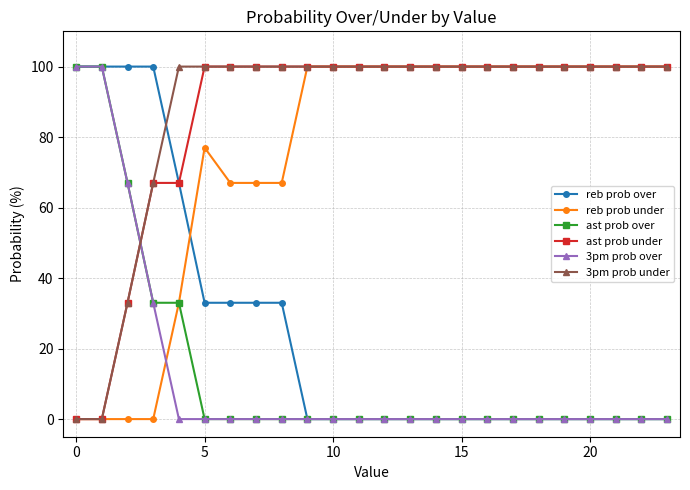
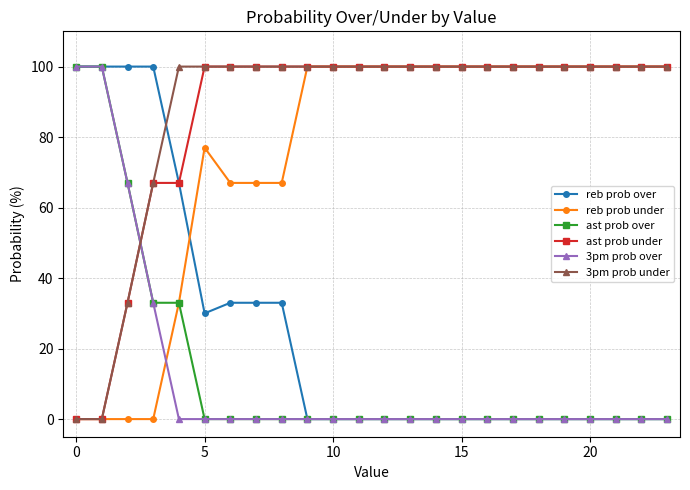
reb prob over, 5: 33 -> 30
